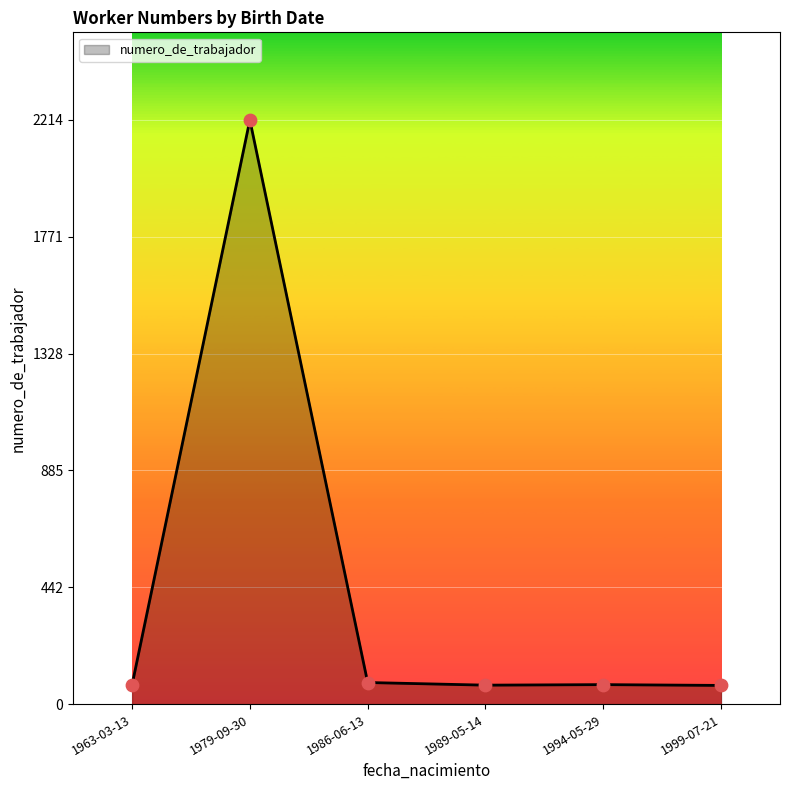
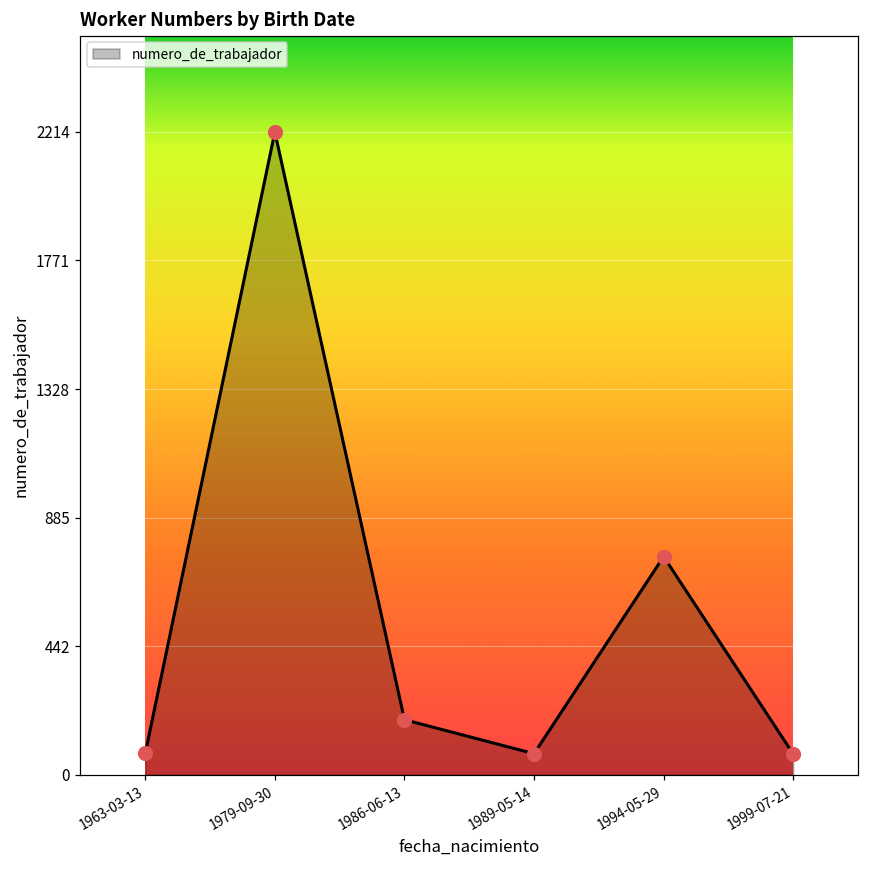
1986-06-13: 80 -> 190
1994-05-29: 70 -> 750
